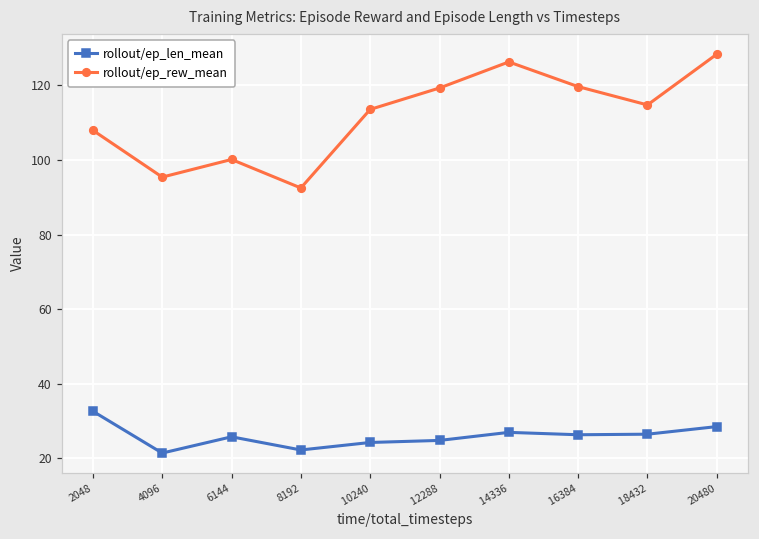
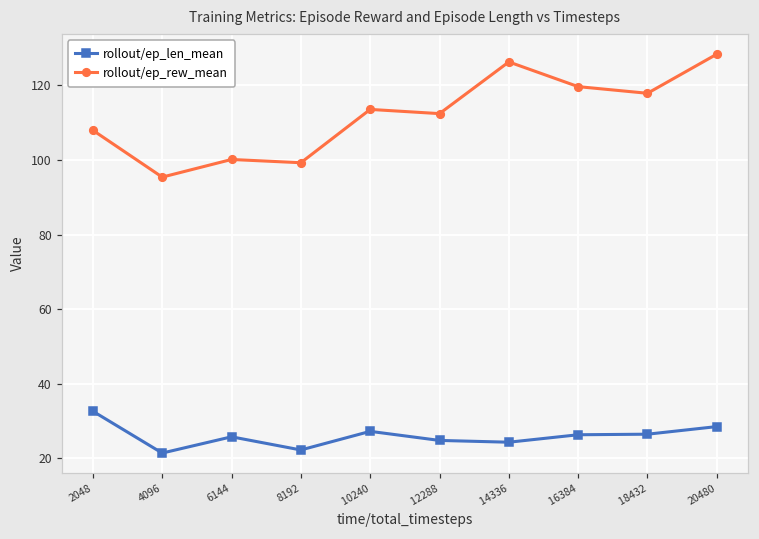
rollout/ep_rew_mean, 8192: 92 -> 99
rollout/ep_len_mean, 10240: 24 -> 27
rollout/ep_rew_mean, 12288: 119 -> 112
rollout/ep_len_mean, 14336: 27 -> 24
rollout/ep_rew_mean, 18432: 115 -> 118
